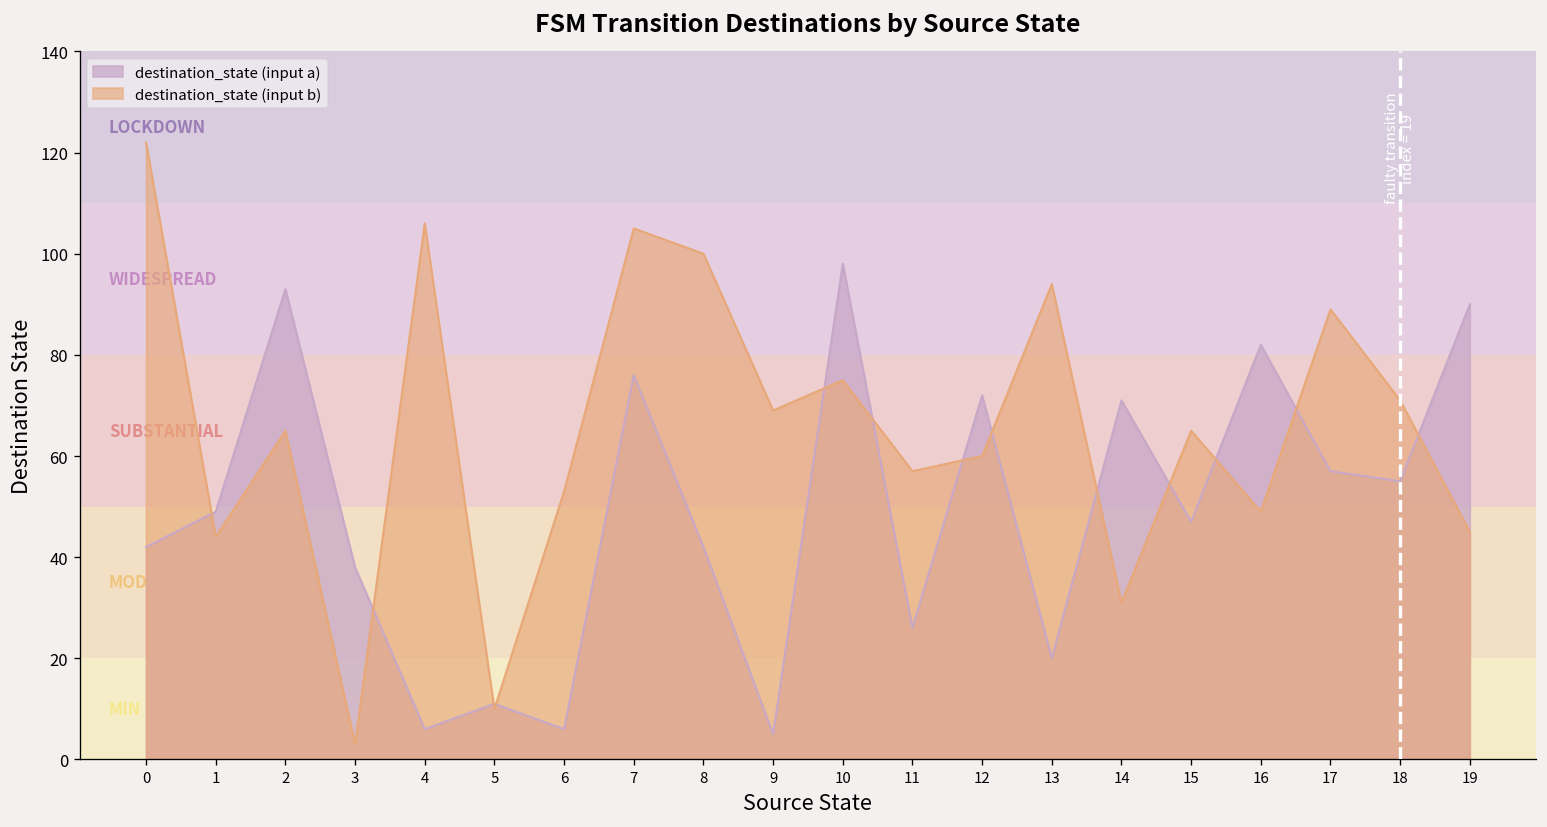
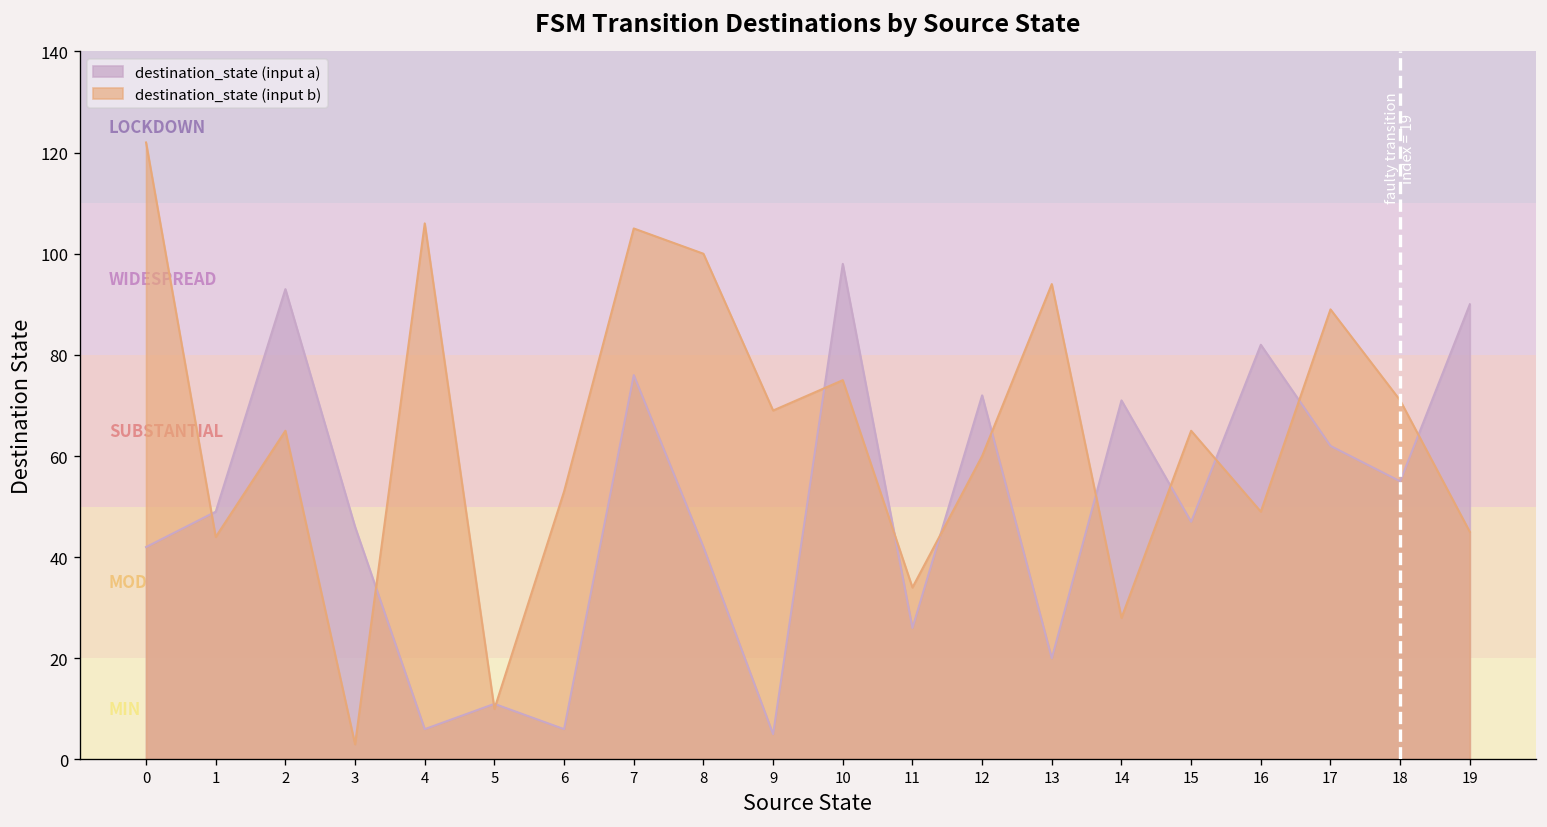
destination_state (input a), 3: 38 -> 46
destination_state (input b), 11: 57 -> 34
destination_state (input b), 14: 31 -> 28
destination_state (input a), 17: 57 -> 62
